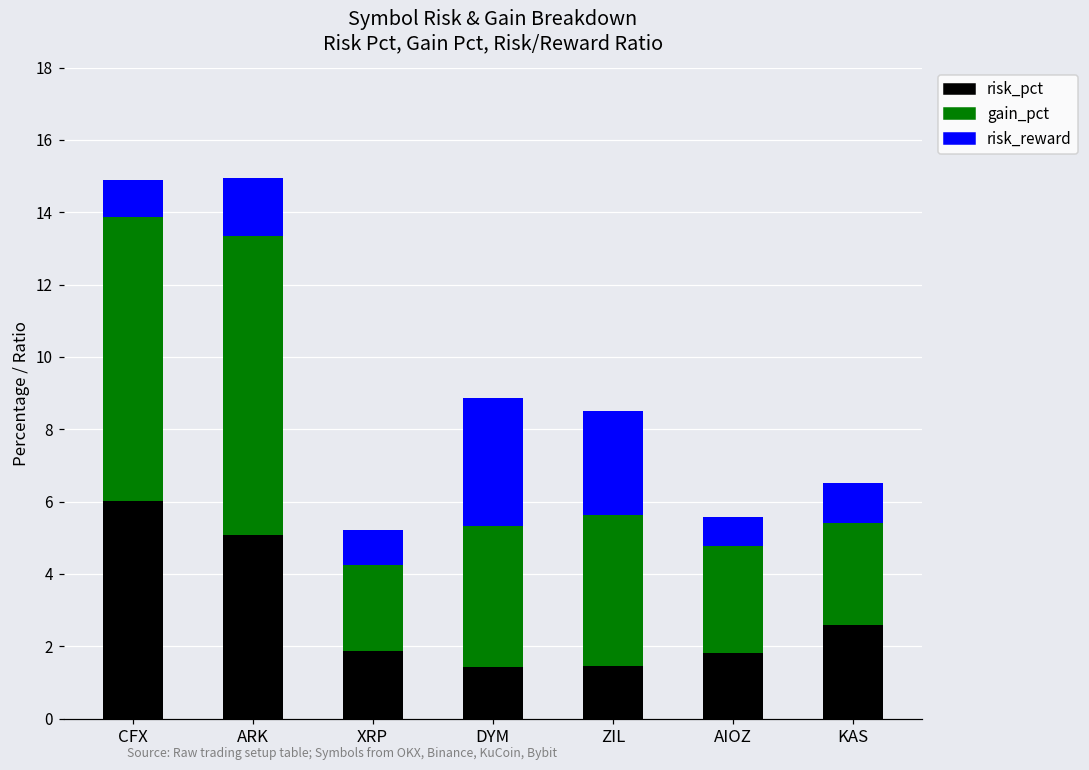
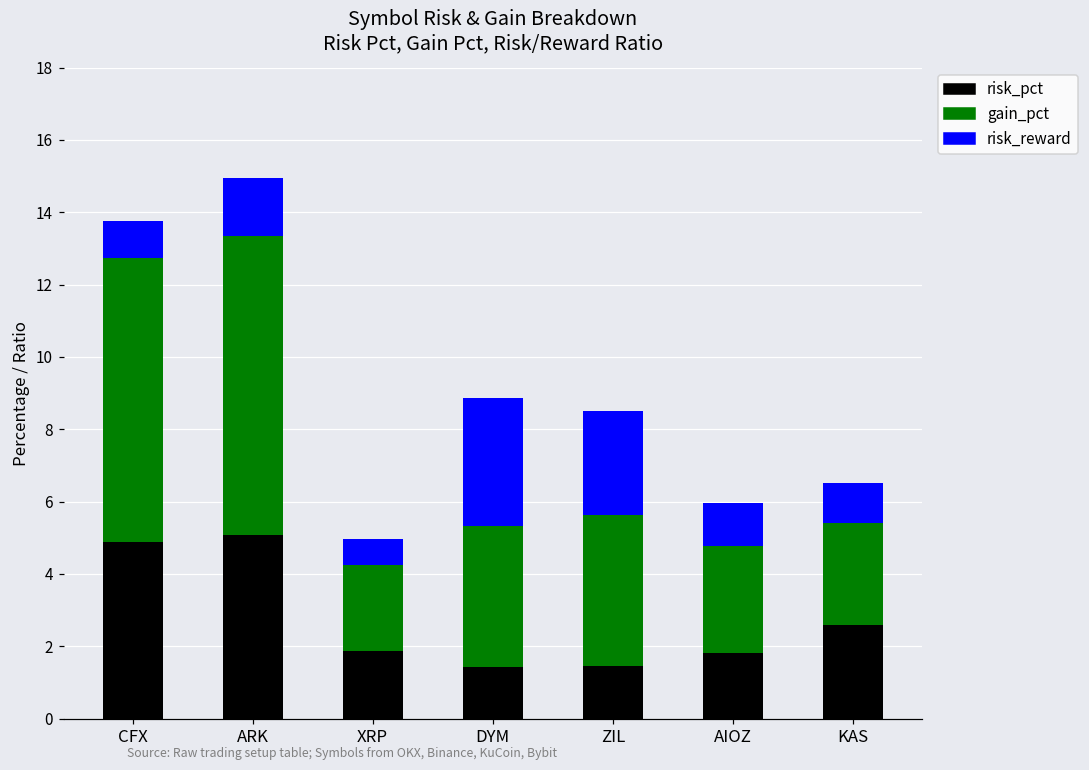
risk_pct, CFX: 6.0 -> 4.9
risk_reward, XRP: 1.0 -> 0.7
risk_reward, AIOZ: 0.8 -> 1.2
